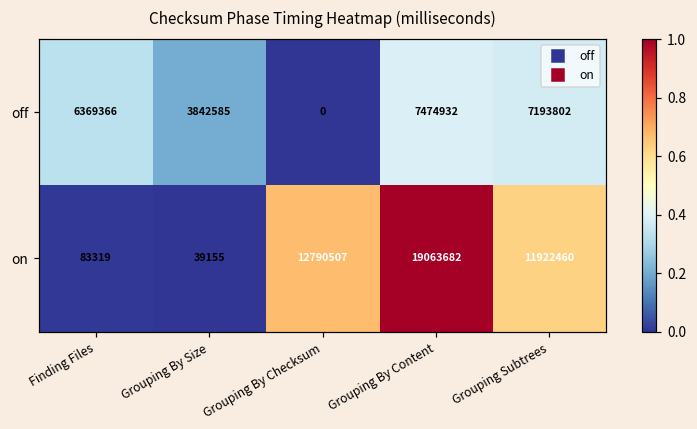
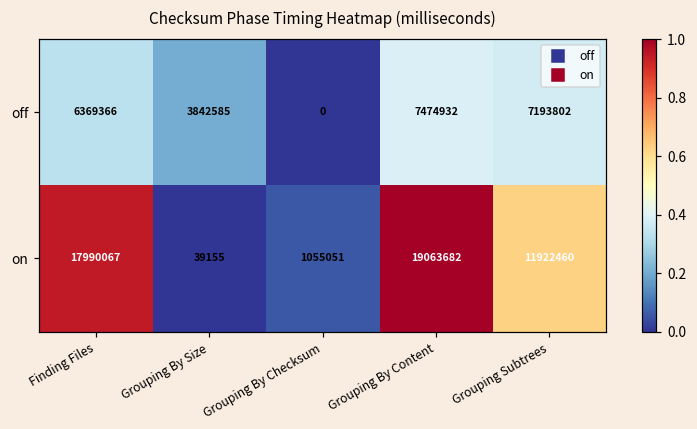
on, Finding Files: 83319 -> 17990067
on, Grouping By Checksum: 12790507 -> 1055051
